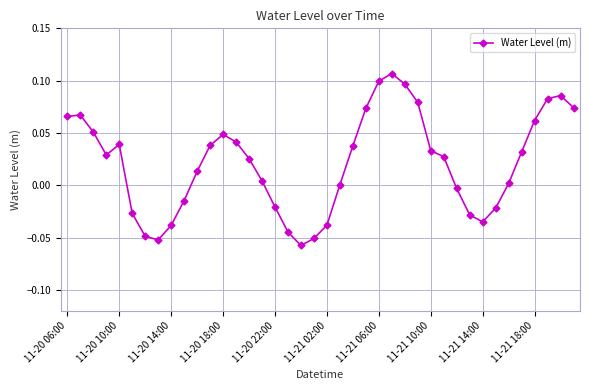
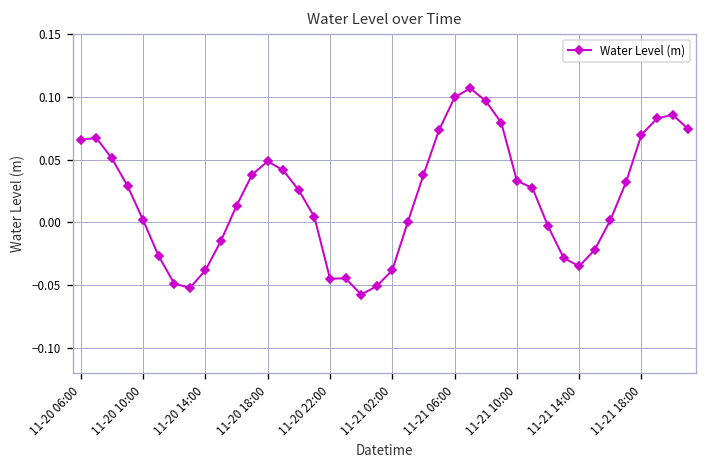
11-20 10:00: 0.039 -> 0.002
11-20 22:00: -0.021 -> -0.045
11-21 18:00: 0.062 -> 0.070
